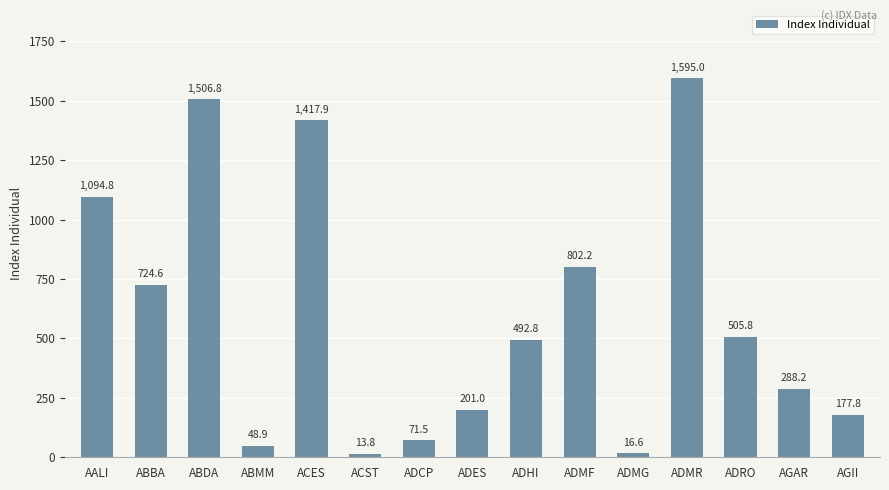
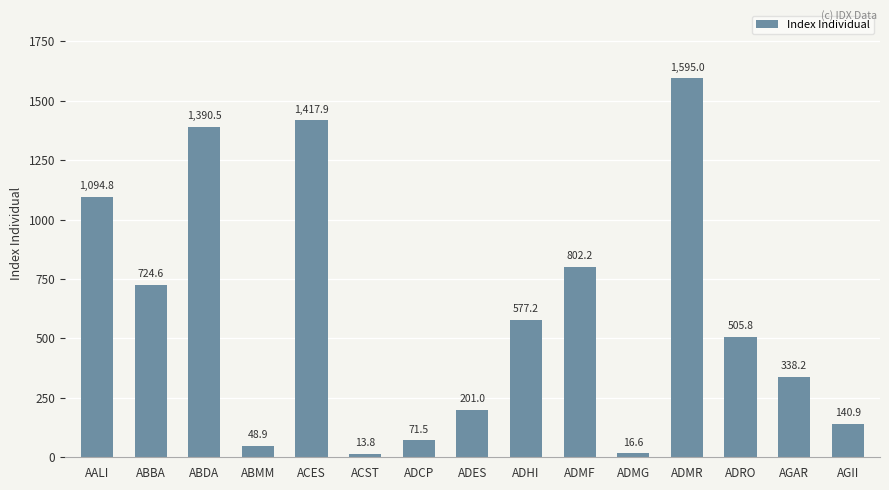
ABDA: 1,506.8 -> 1,390.5
ADHI: 492.8 -> 577.2
AGAR: 288.2 -> 338.2
AGII: 177.8 -> 140.9
